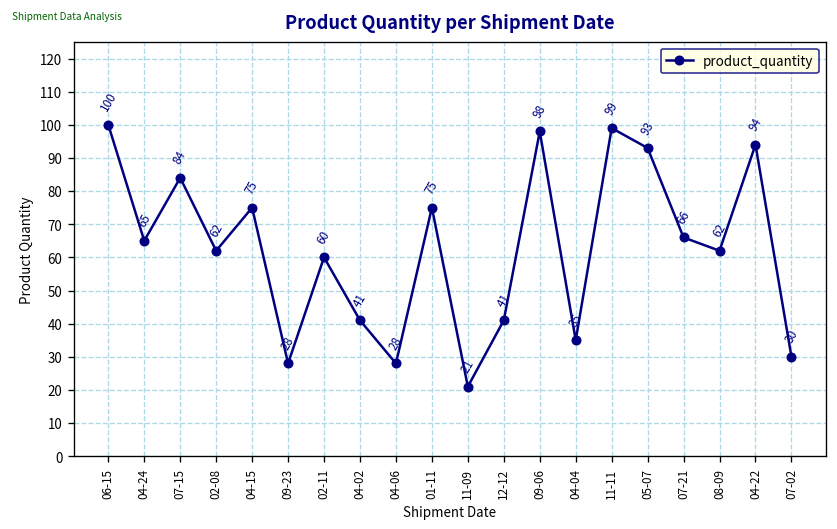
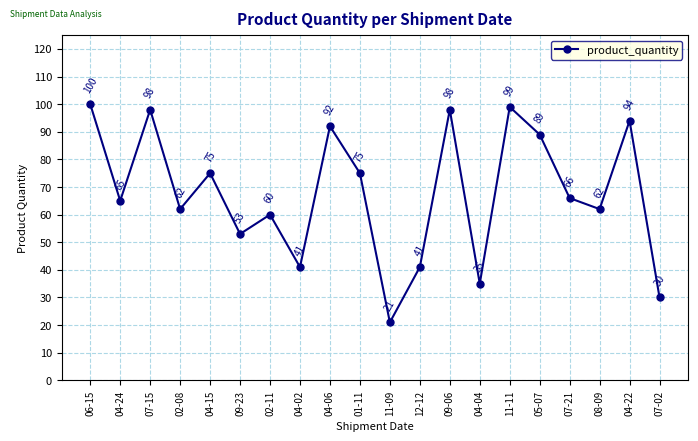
07-15: 84 -> 98
09-23: 28 -> 53
04-06: 28 -> 92
05-07: 93 -> 89
